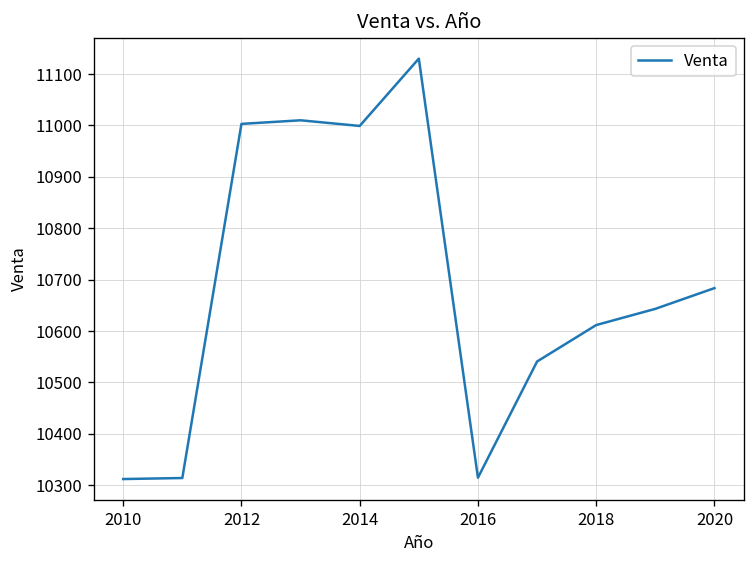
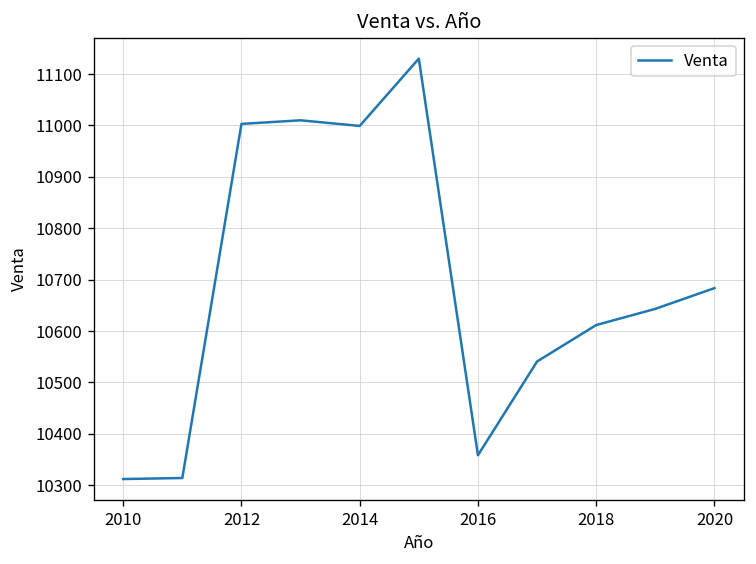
2016: 10310 -> 10360
